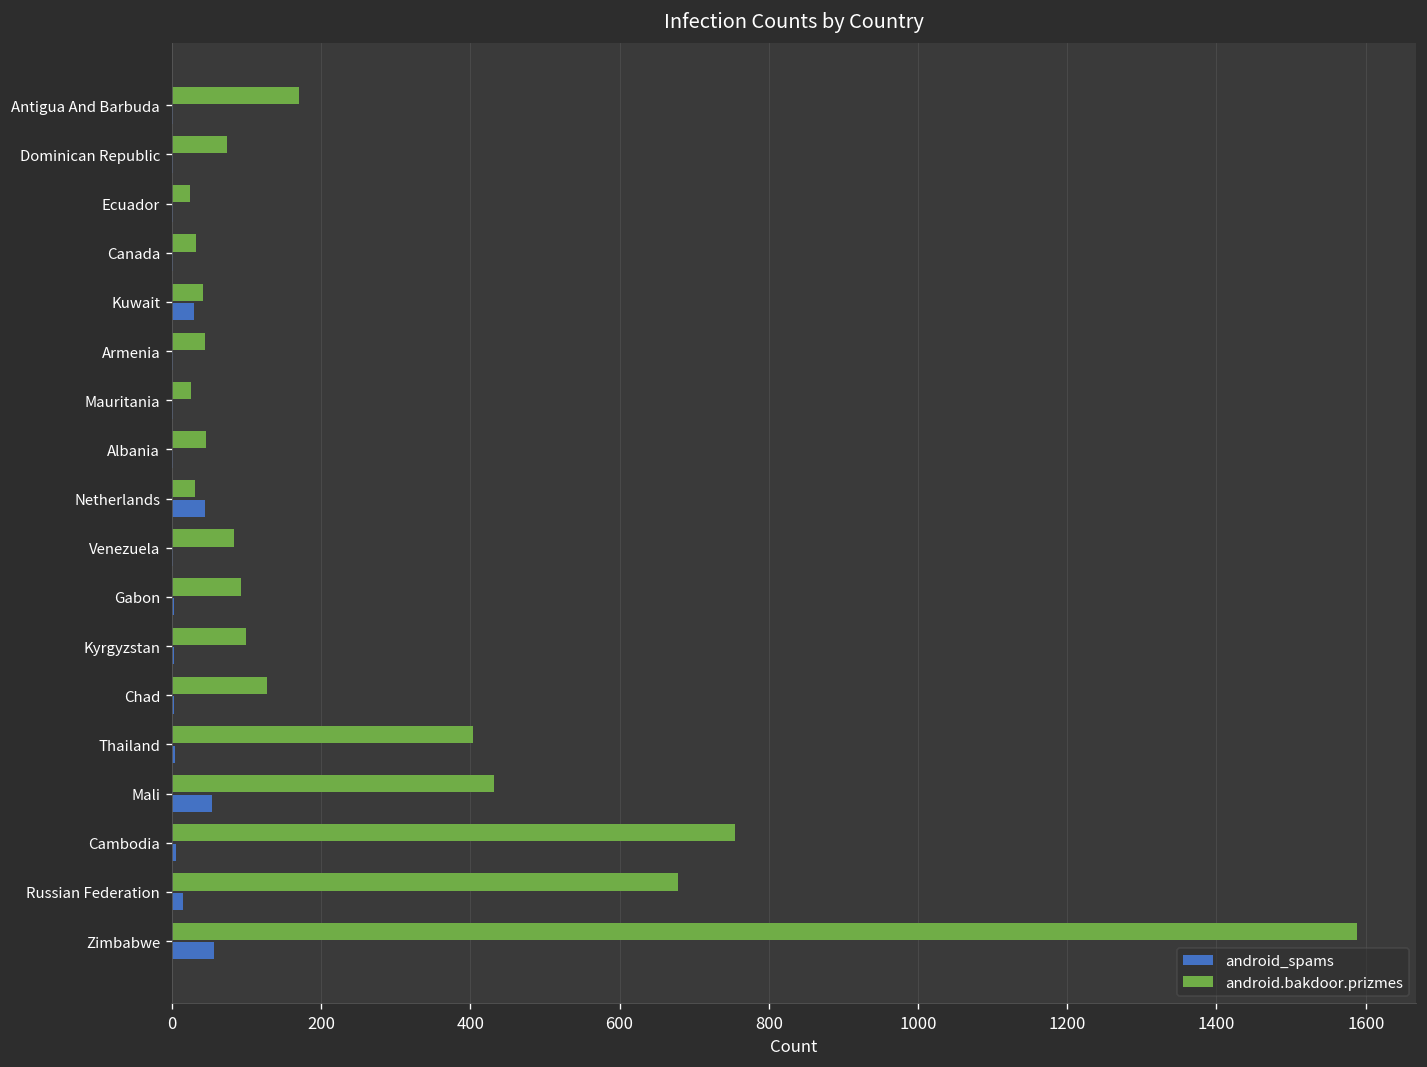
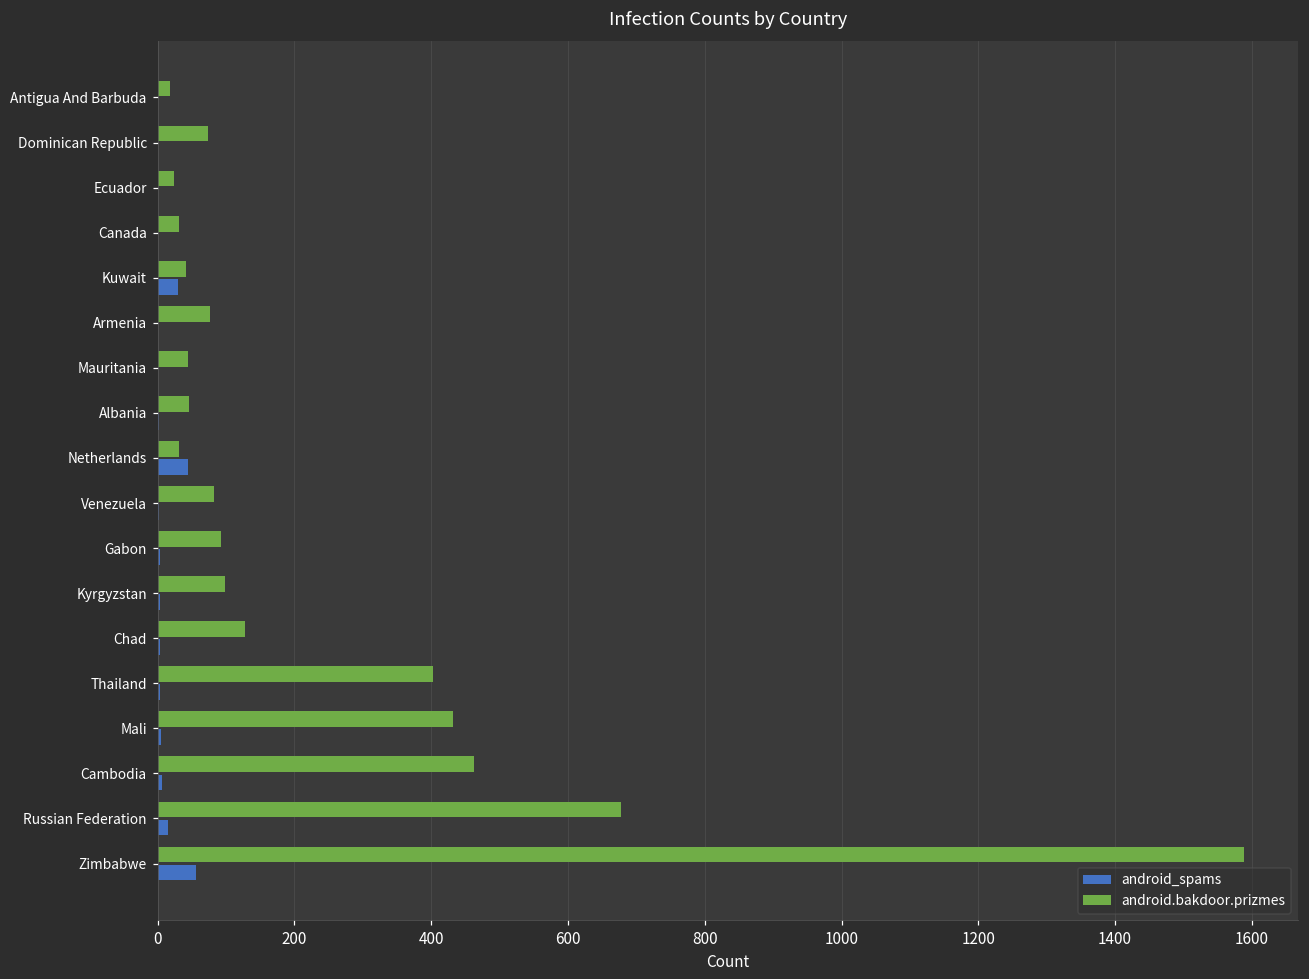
android.bakdoor.prizmes, Antigua And Barbuda: 170 -> 20
android.bakdoor.prizmes, Armenia: 40 -> 80
android.bakdoor.prizmes, Mauritania: 30 -> 50
android_spams, Mali: 50 -> 10
android.bakdoor.prizmes, Cambodia: 760 -> 460
